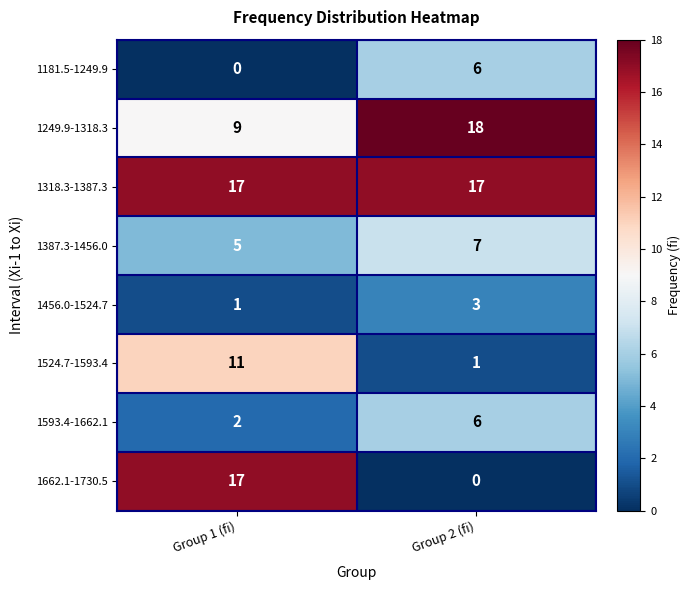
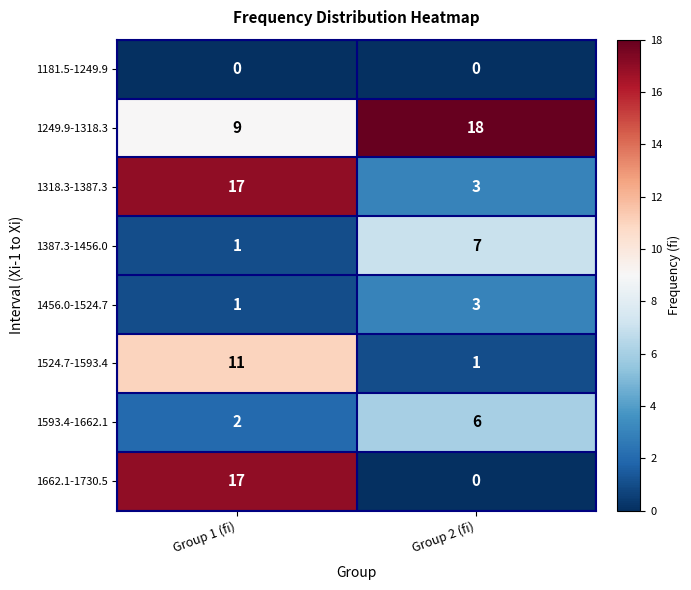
1181.5-1249.9, Group 2 (fi): 6 -> 0
1318.3-1387.3, Group 2 (fi): 17 -> 3
1387.3-1456.0, Group 1 (fi): 5 -> 1
